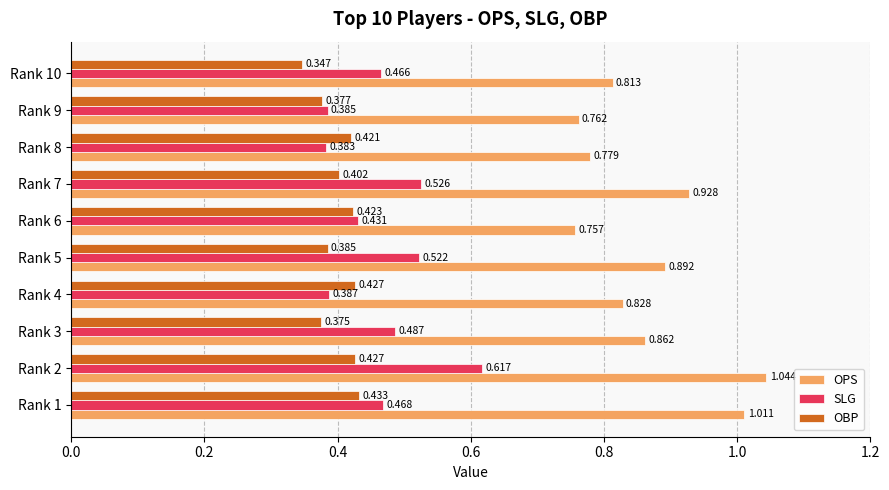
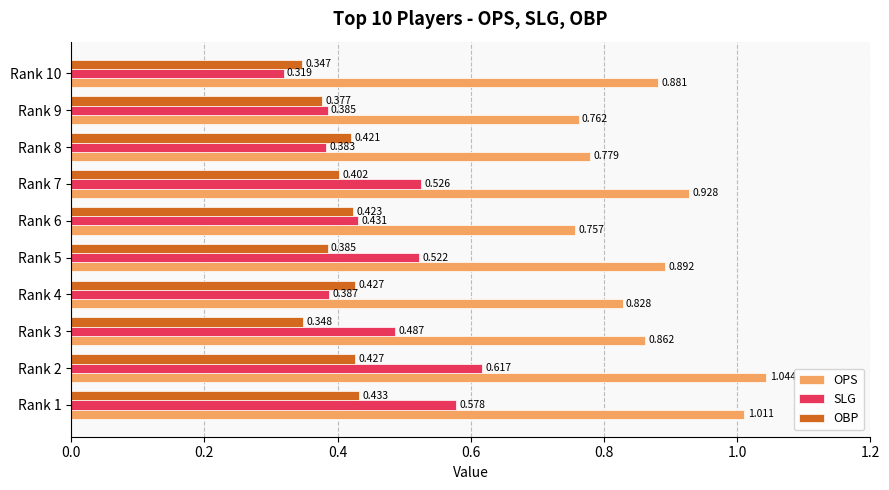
SLG, Rank 10: 0.466 -> 0.319
OPS, Rank 10: 0.813 -> 0.881
OBP, Rank 3: 0.375 -> 0.348
SLG, Rank 1: 0.468 -> 0.578
